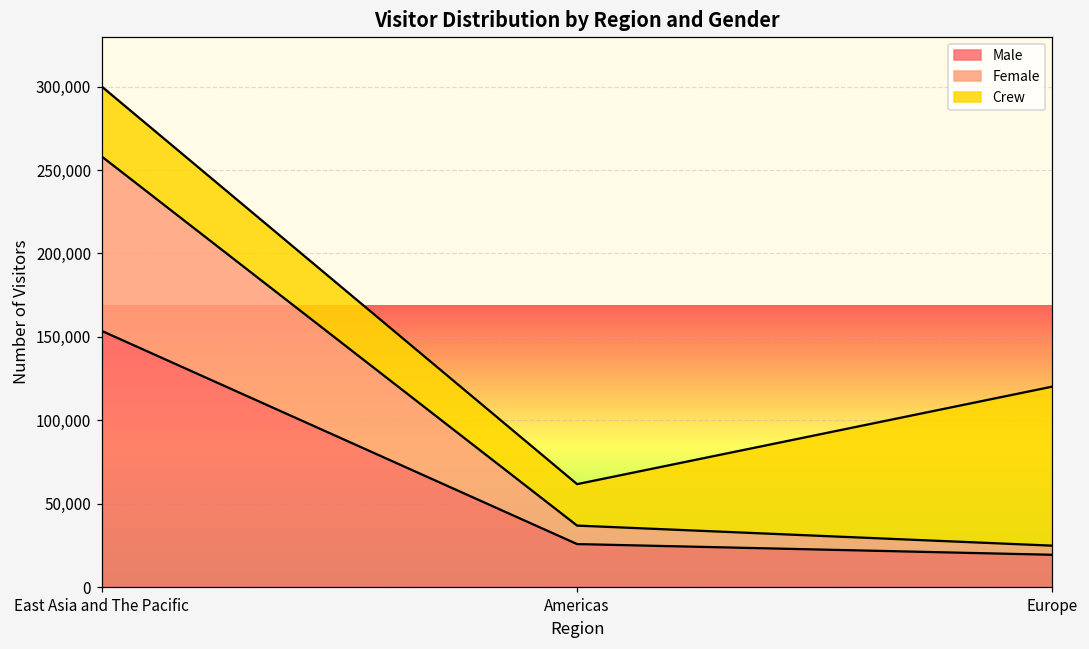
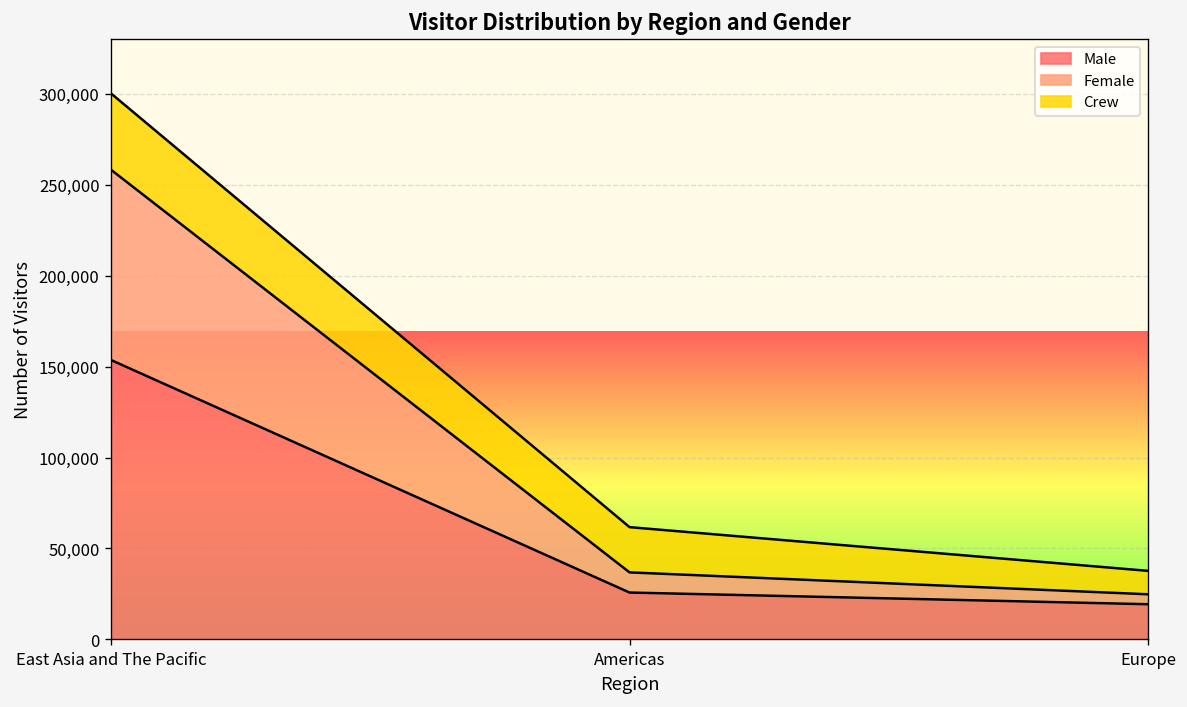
Crew, Europe: 95,000 -> 13,000
